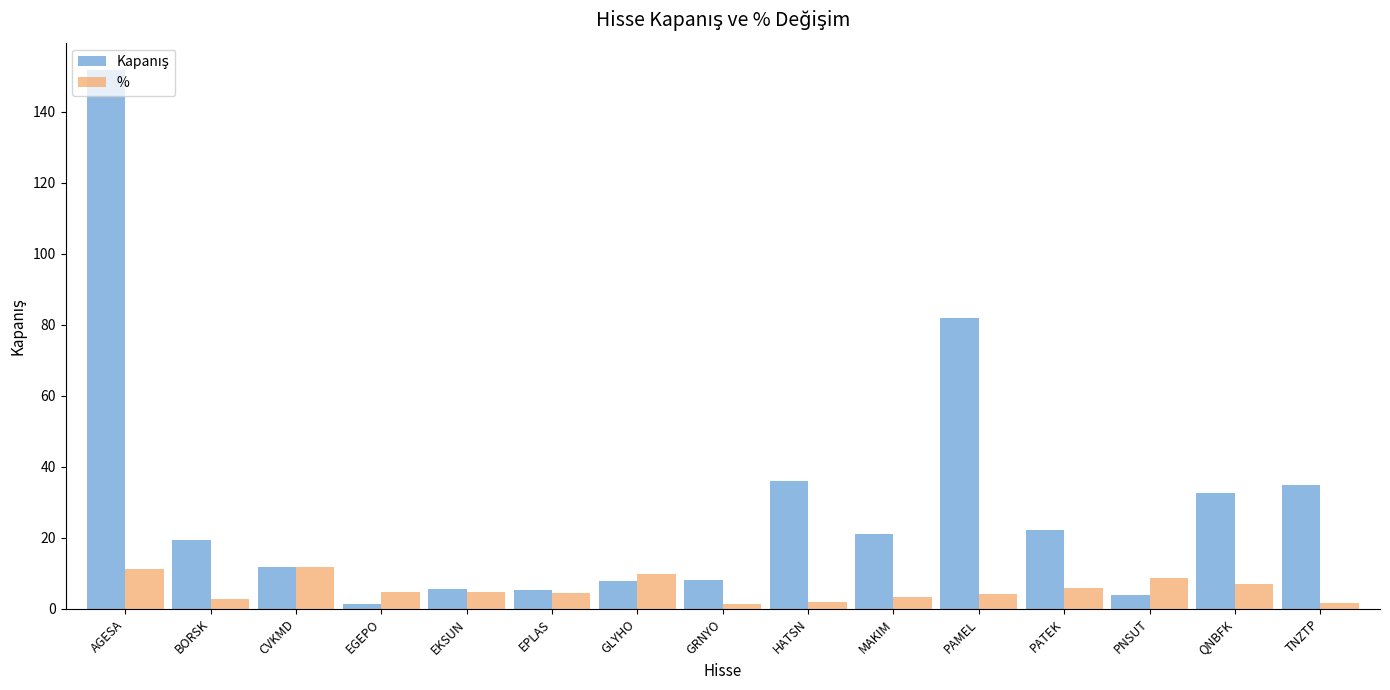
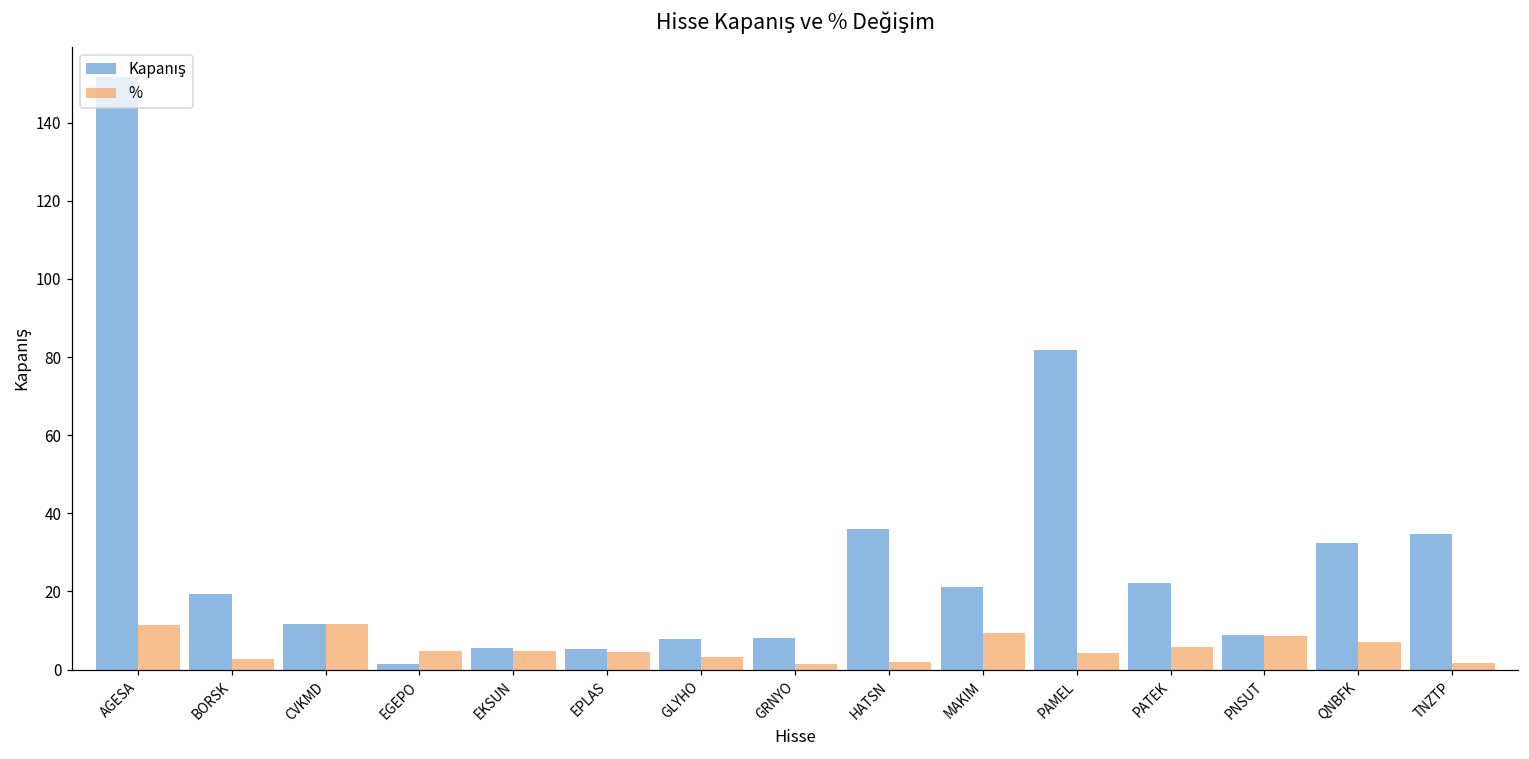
%, GLYHO: 10 -> 3
%, MAKIM: 3 -> 9
Kapanış, PNSUT: 4 -> 9
